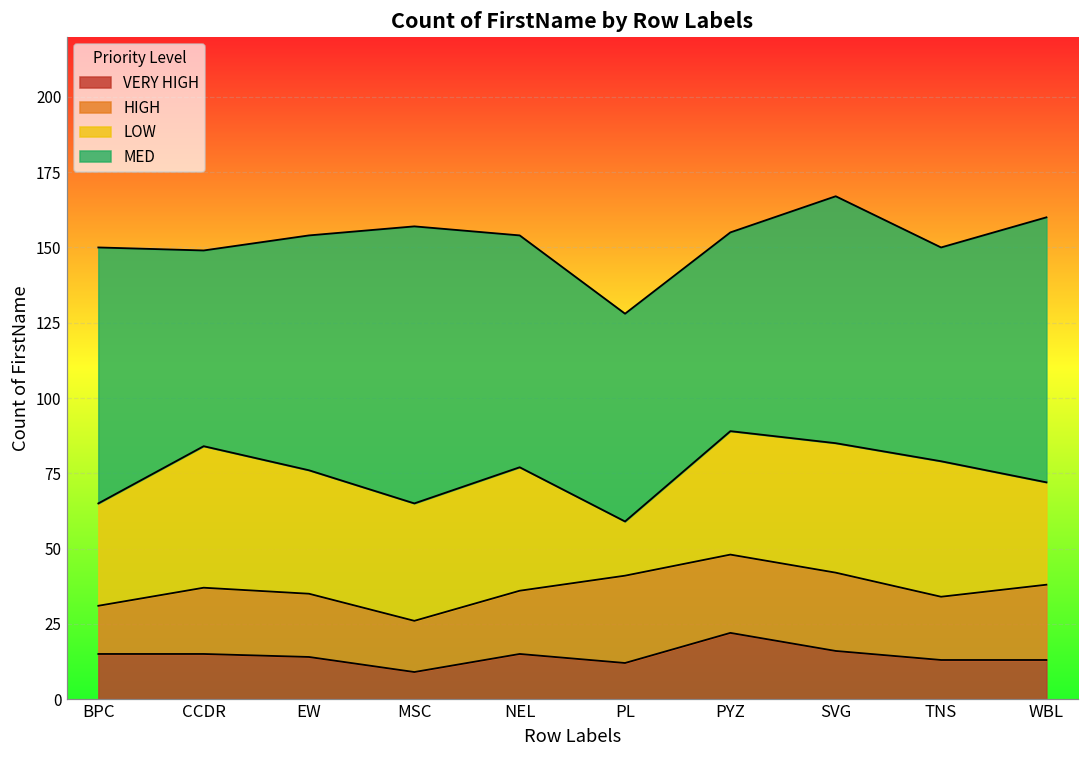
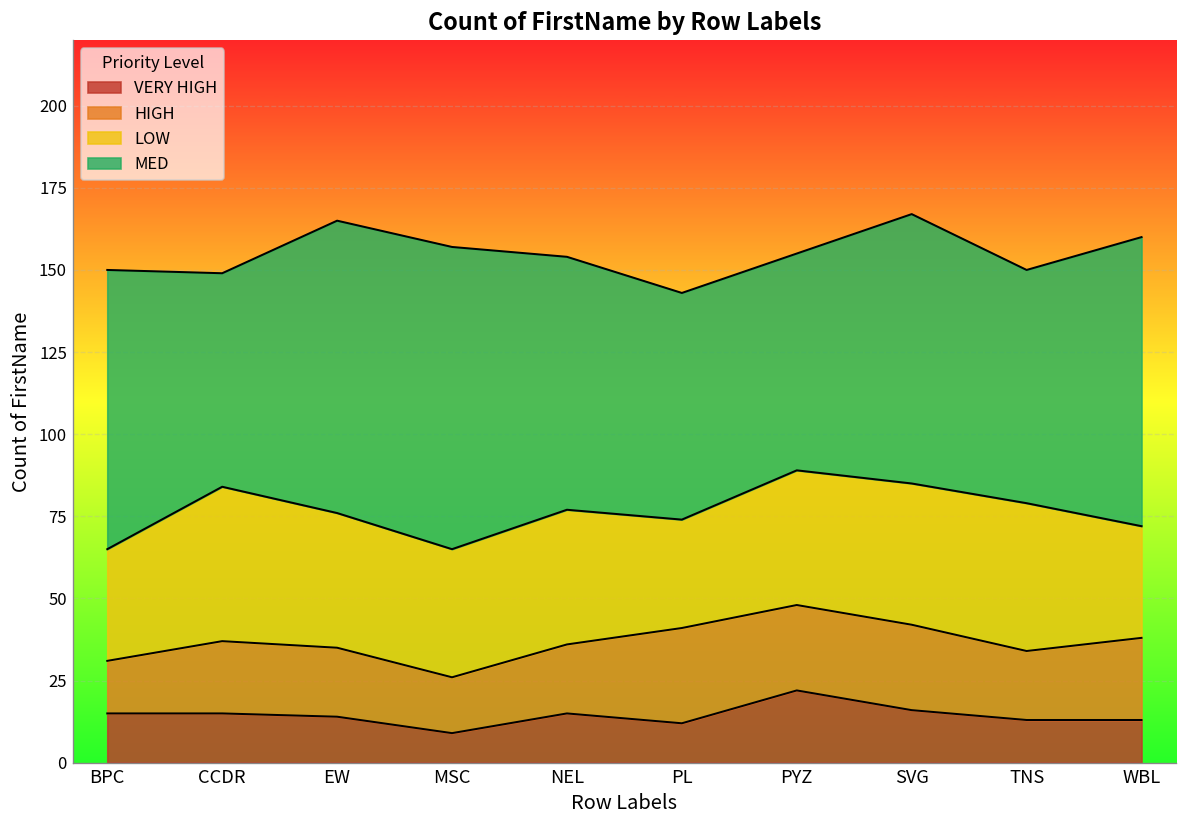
MED, EW: 78 -> 89
LOW, PL: 18 -> 33
